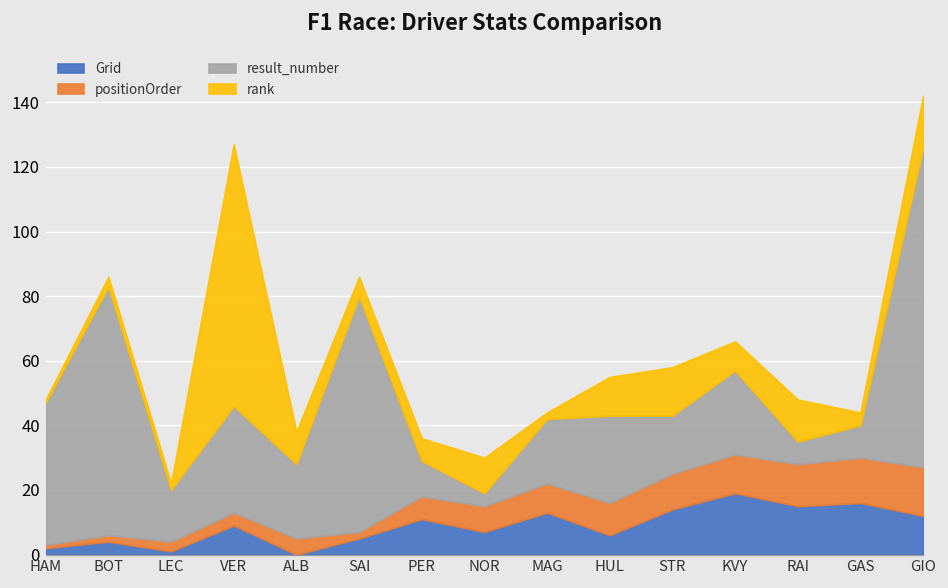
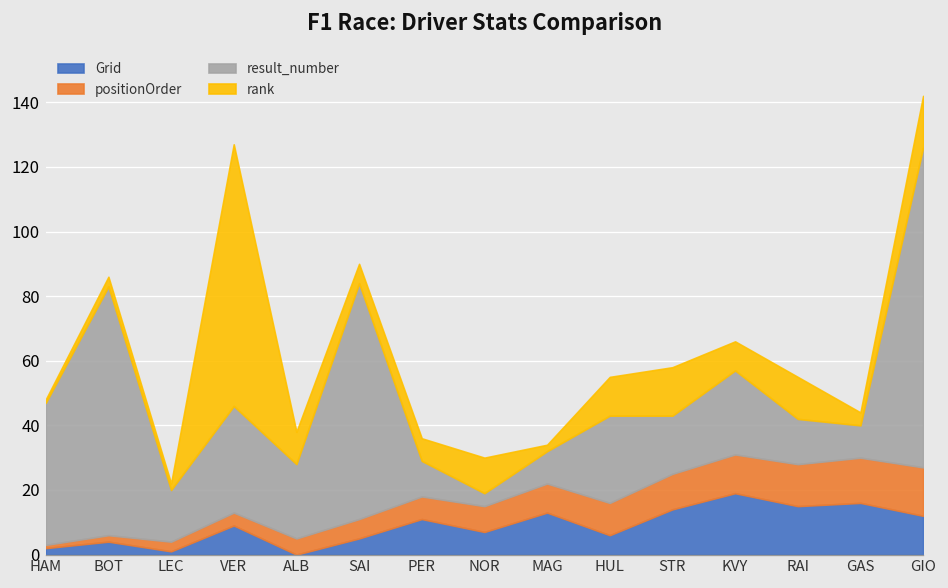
positionOrder, SAI: 2 -> 6
result_number, MAG: 20 -> 10
result_number, RAI: 7 -> 14
